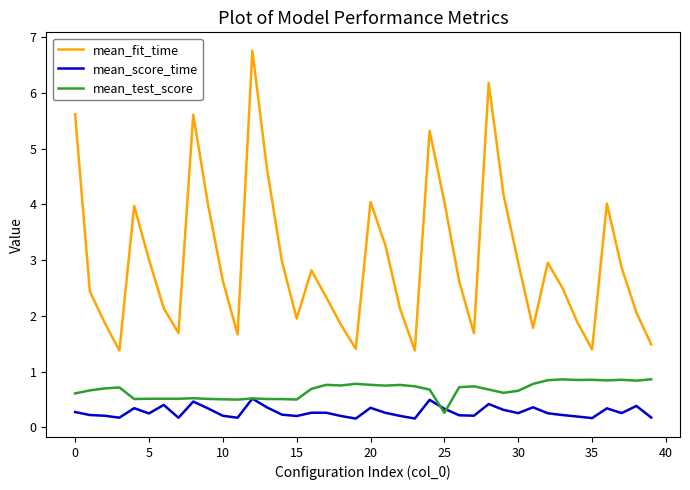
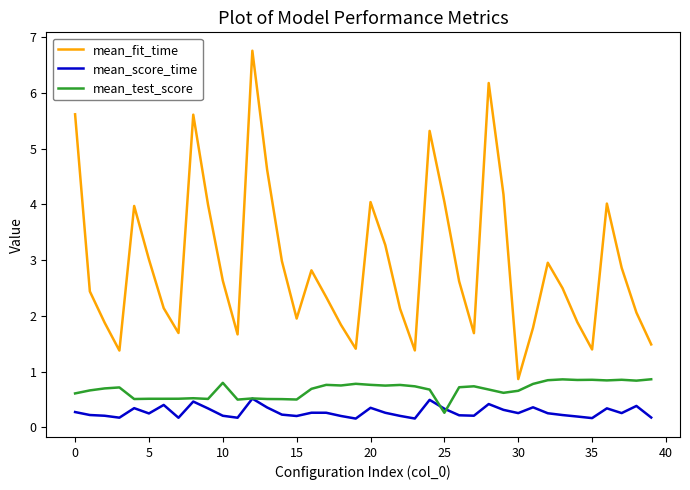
mean_test_score, 10: 0.5 -> 0.8
mean_fit_time, 30: 3.0 -> 0.9
